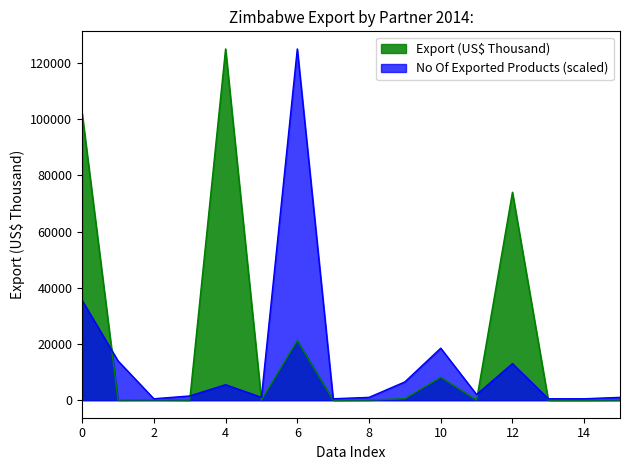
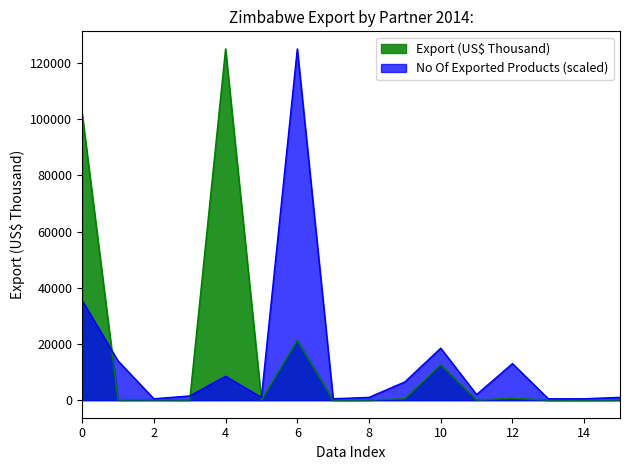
No Of Exported Products (scaled), 4: 6000 -> 9000
Export (US$ Thousand), 10: 8000 -> 13000
Export (US$ Thousand), 12: 74000 -> 1000
